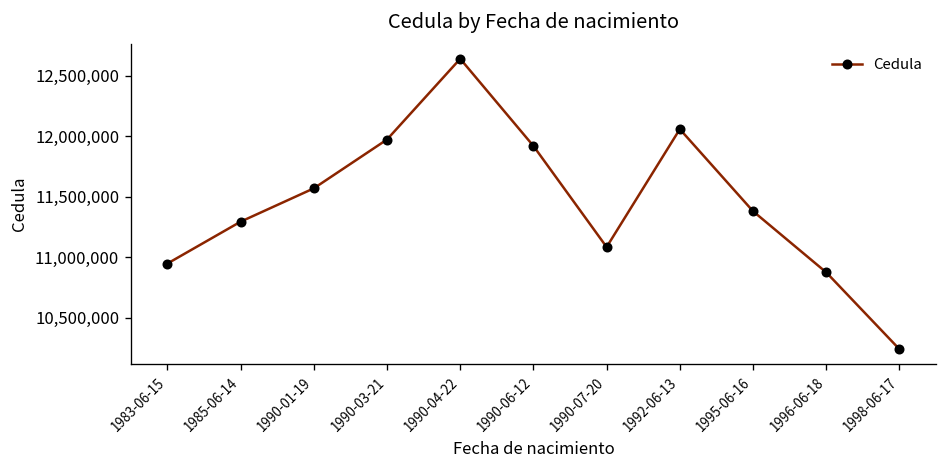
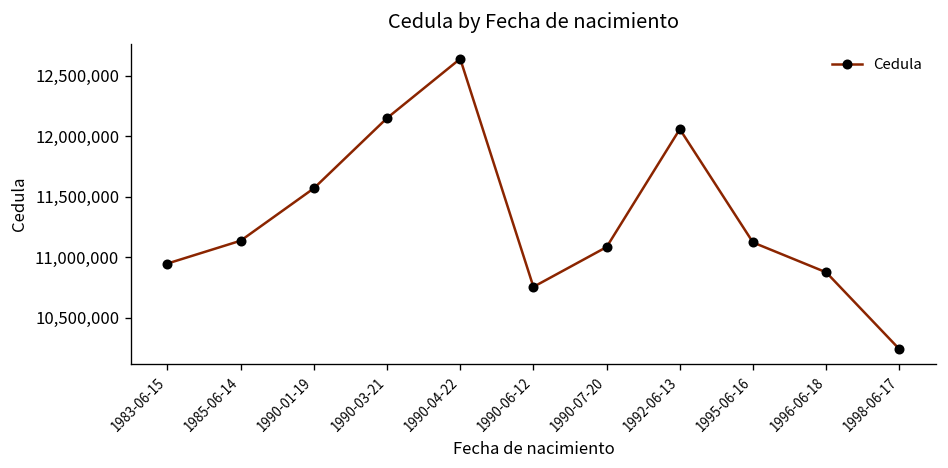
1985-06-14: 11,290,000 -> 11,130,000
1990-03-21: 11,970,000 -> 12,150,000
1990-06-12: 11,920,000 -> 10,750,000
1995-06-16: 11,380,000 -> 11,120,000
